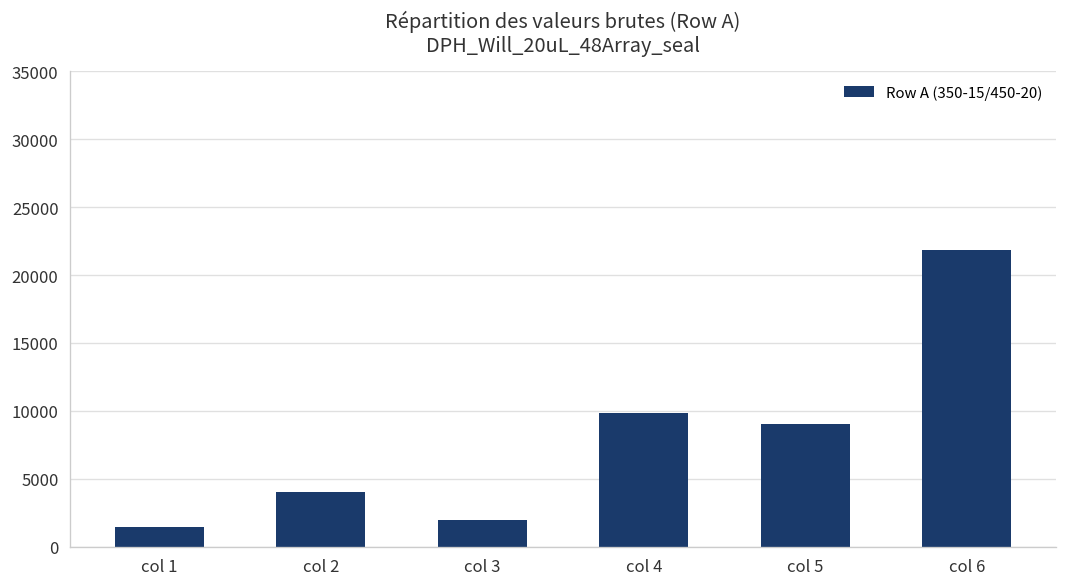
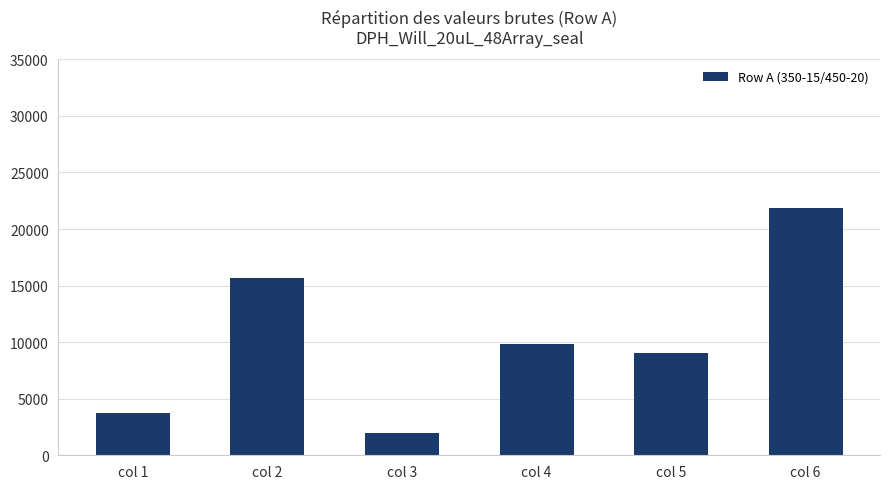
col 1: 1500 -> 3700
col 2: 4000 -> 15600
